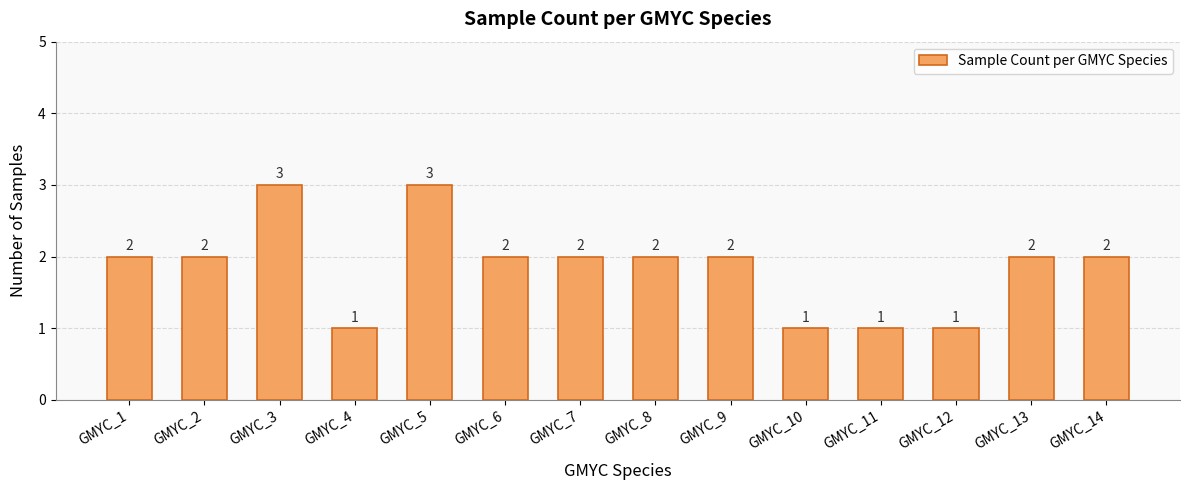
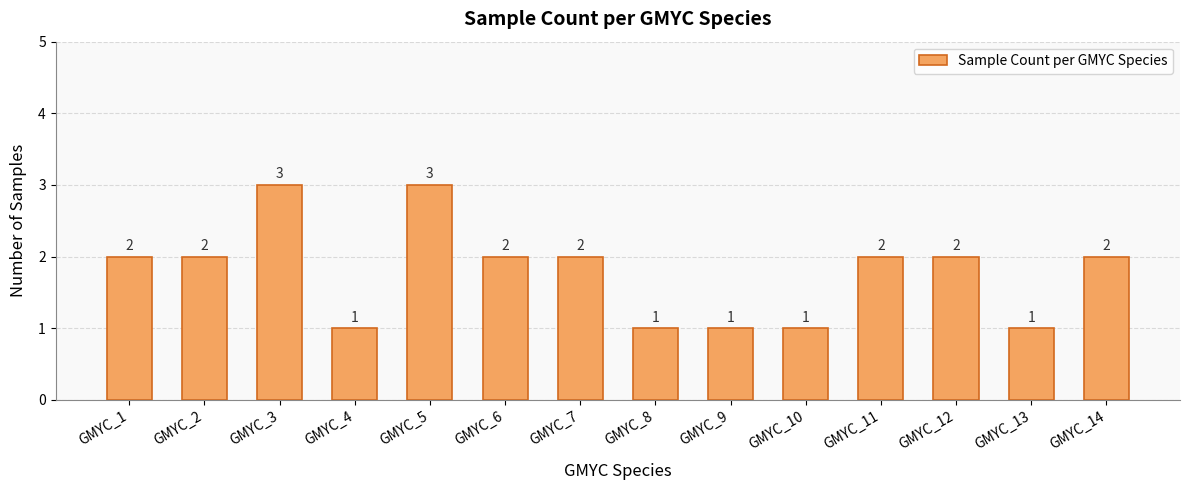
GMYC_8: 2 -> 1
GMYC_9: 2 -> 1
GMYC_11: 1 -> 2
GMYC_12: 1 -> 2
GMYC_13: 2 -> 1
